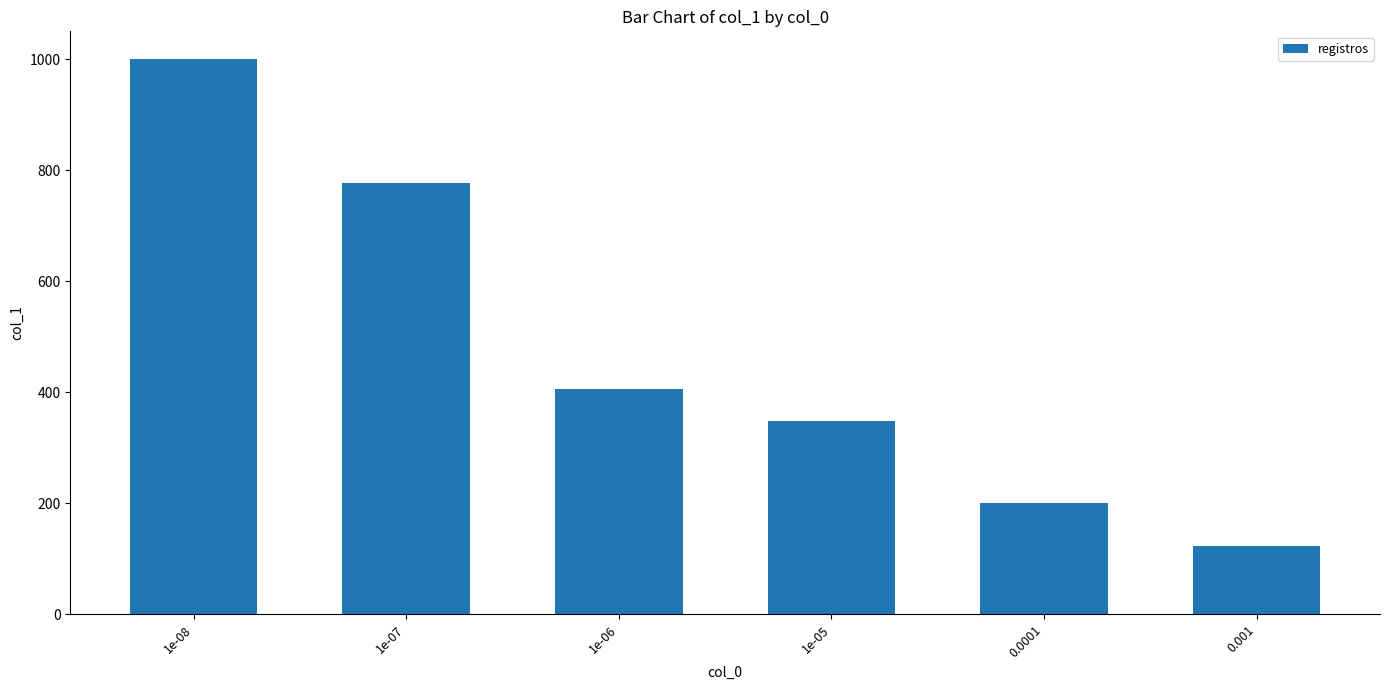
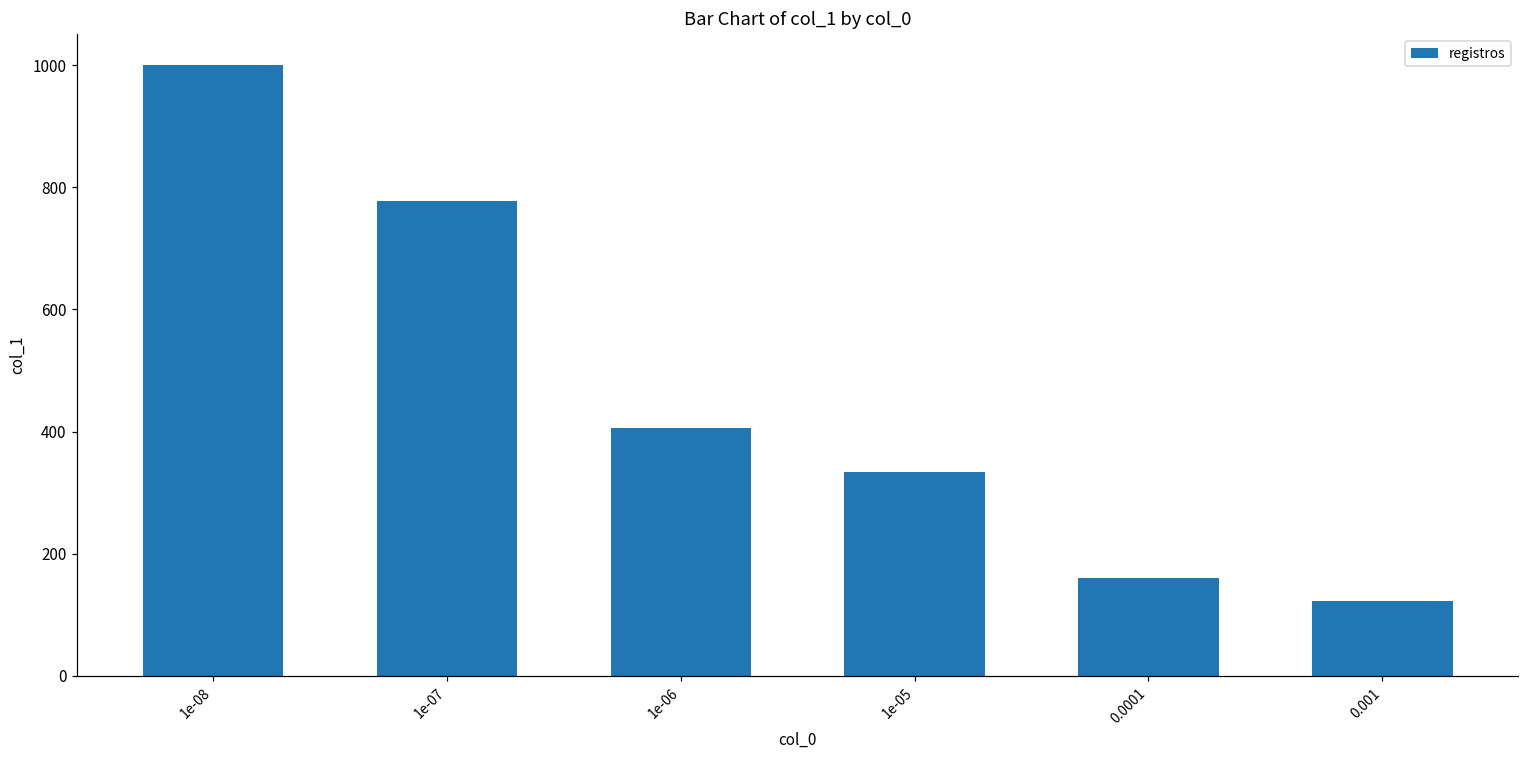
1e-05: 350 -> 330
0.0001: 200 -> 160
